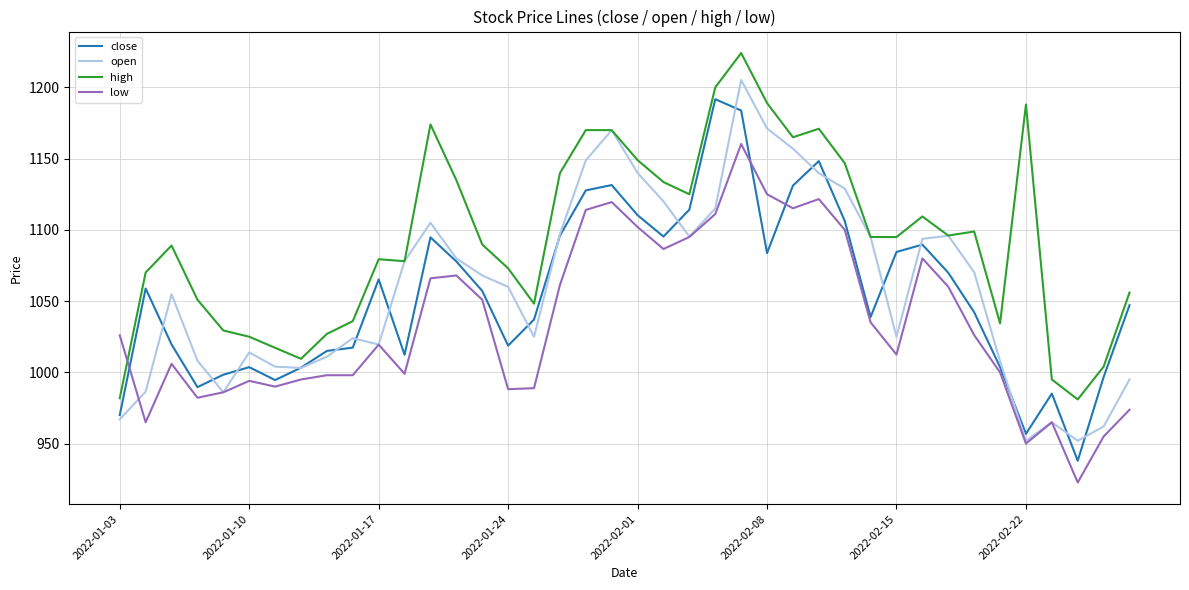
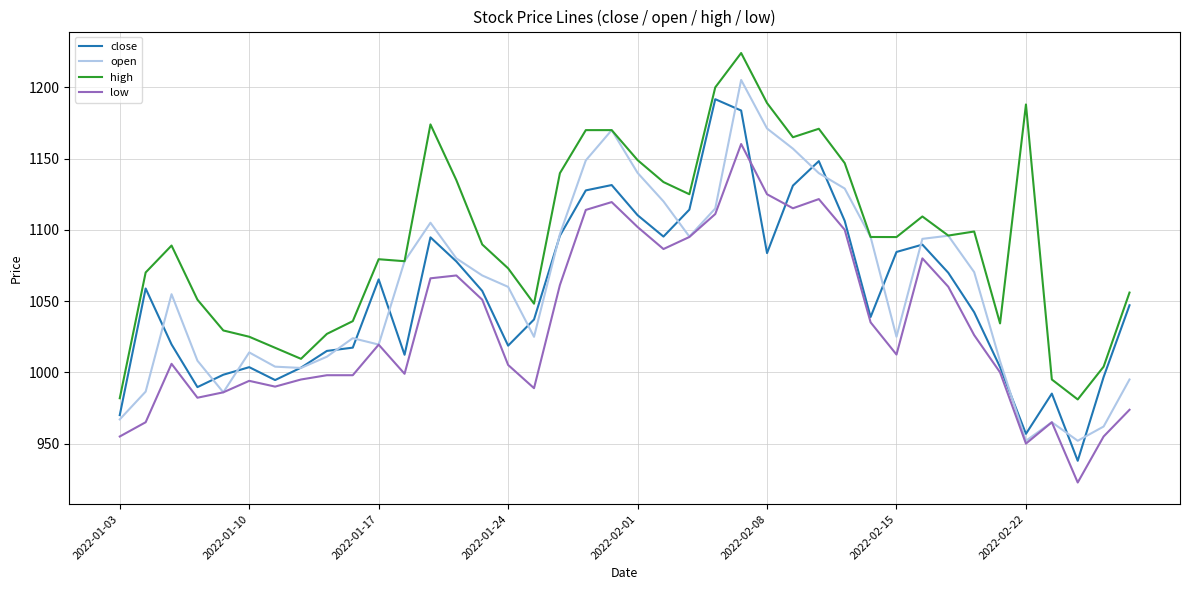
low, 2022-01-03: 1026 -> 955
low, 2022-01-24: 988 -> 1005
